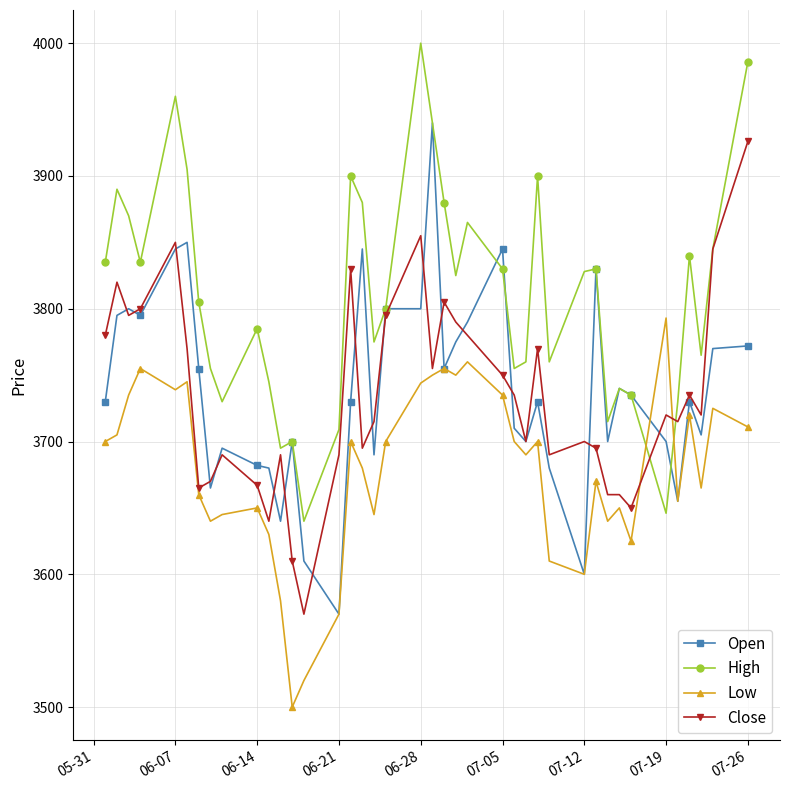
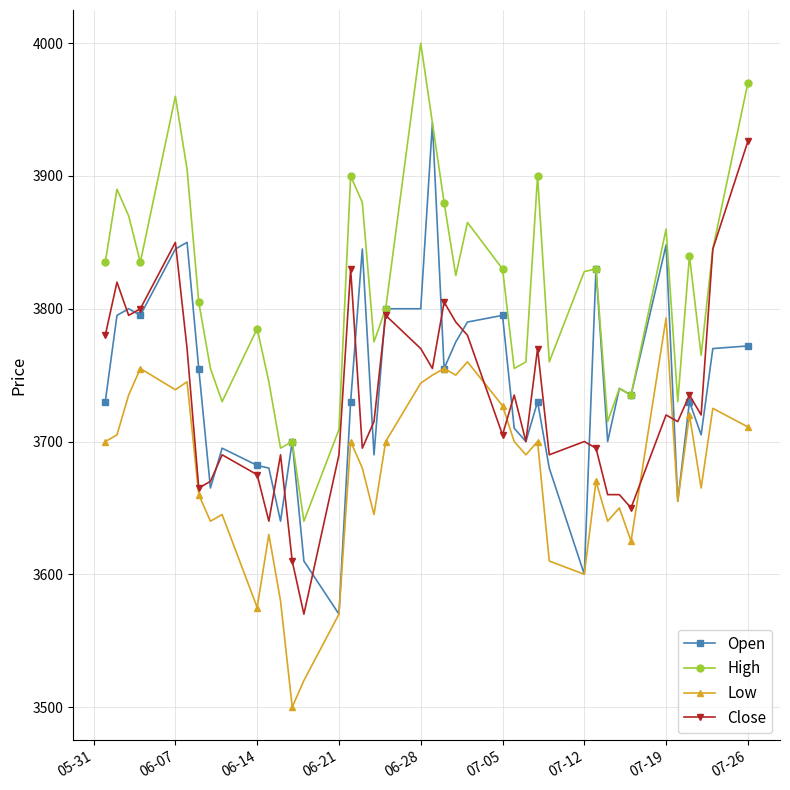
Low, 06-14: 3650 -> 3575
Close, 06-14: 3667 -> 3675
Close, 06-28: 3855 -> 3770
Open, 07-05: 3845 -> 3795
Low, 07-05: 3735 -> 3727
Close, 07-05: 3750 -> 3705
Open, 07-19: 3700 -> 3848
High, 07-19: 3646 -> 3860
High, 07-26: 3986 -> 3970
